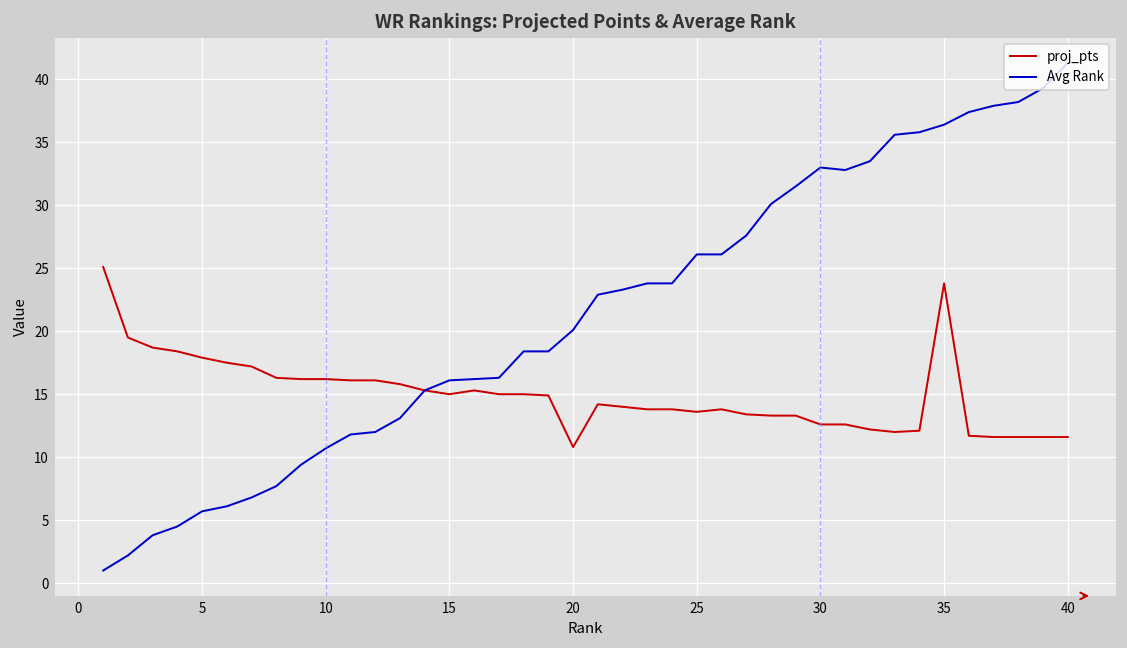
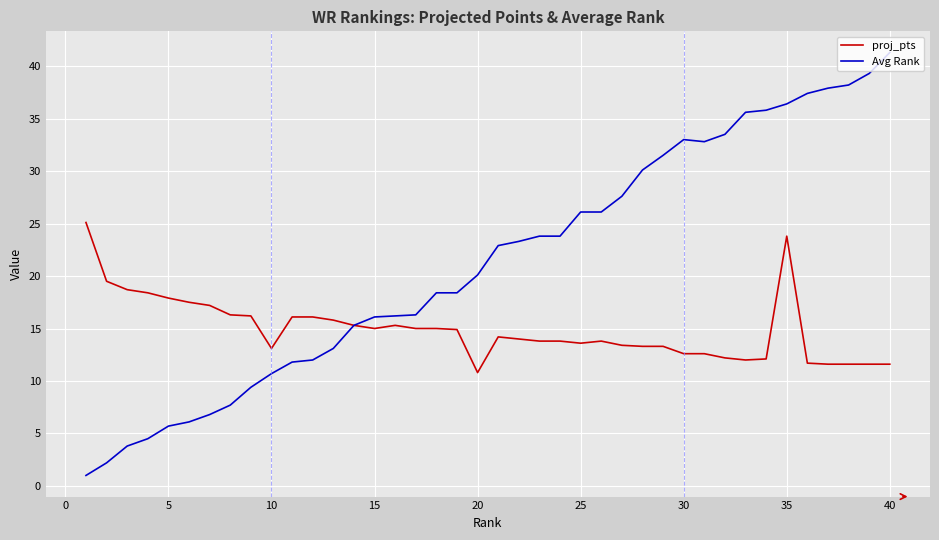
proj_pts, 10: 16.2 -> 13.1
